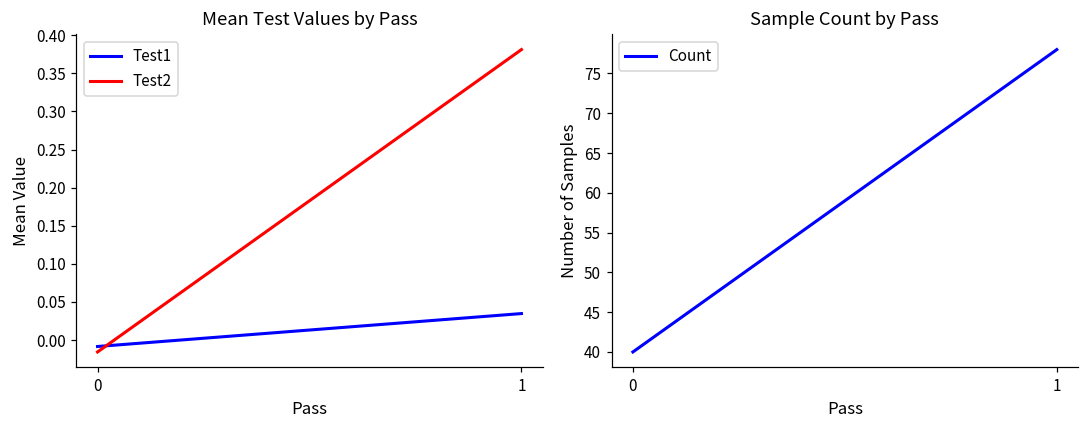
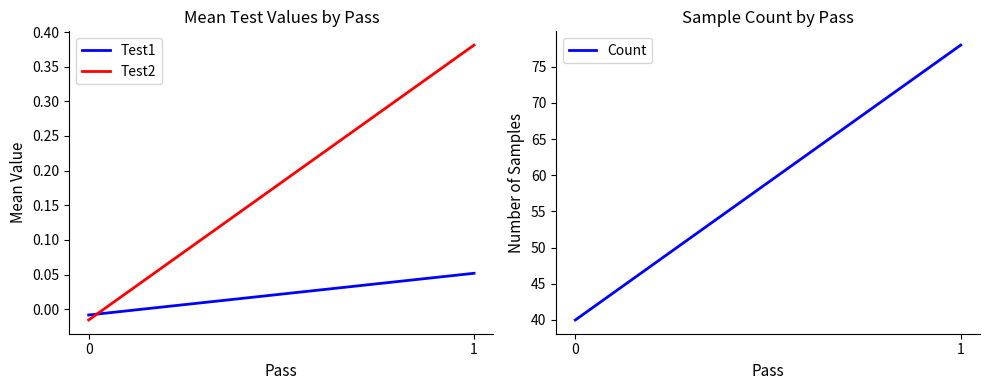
Mean Test Values by Pass, Test1, 1: 0.03 -> 0.05
